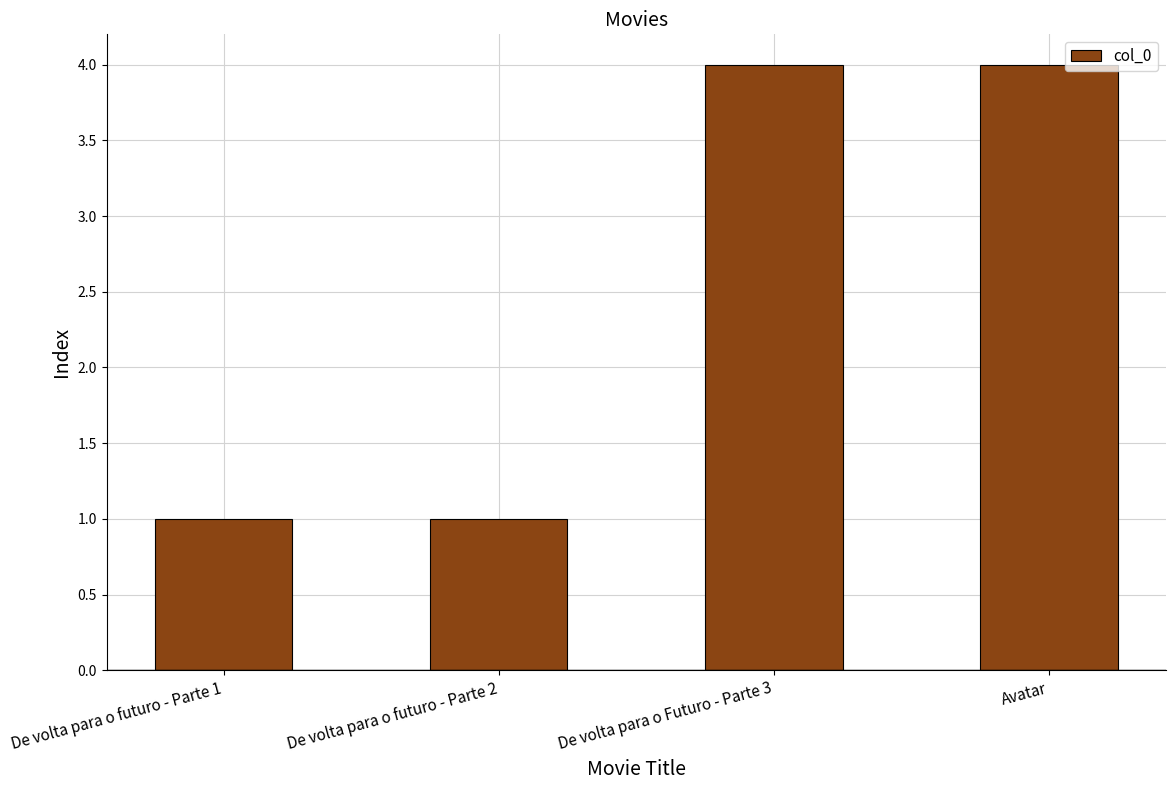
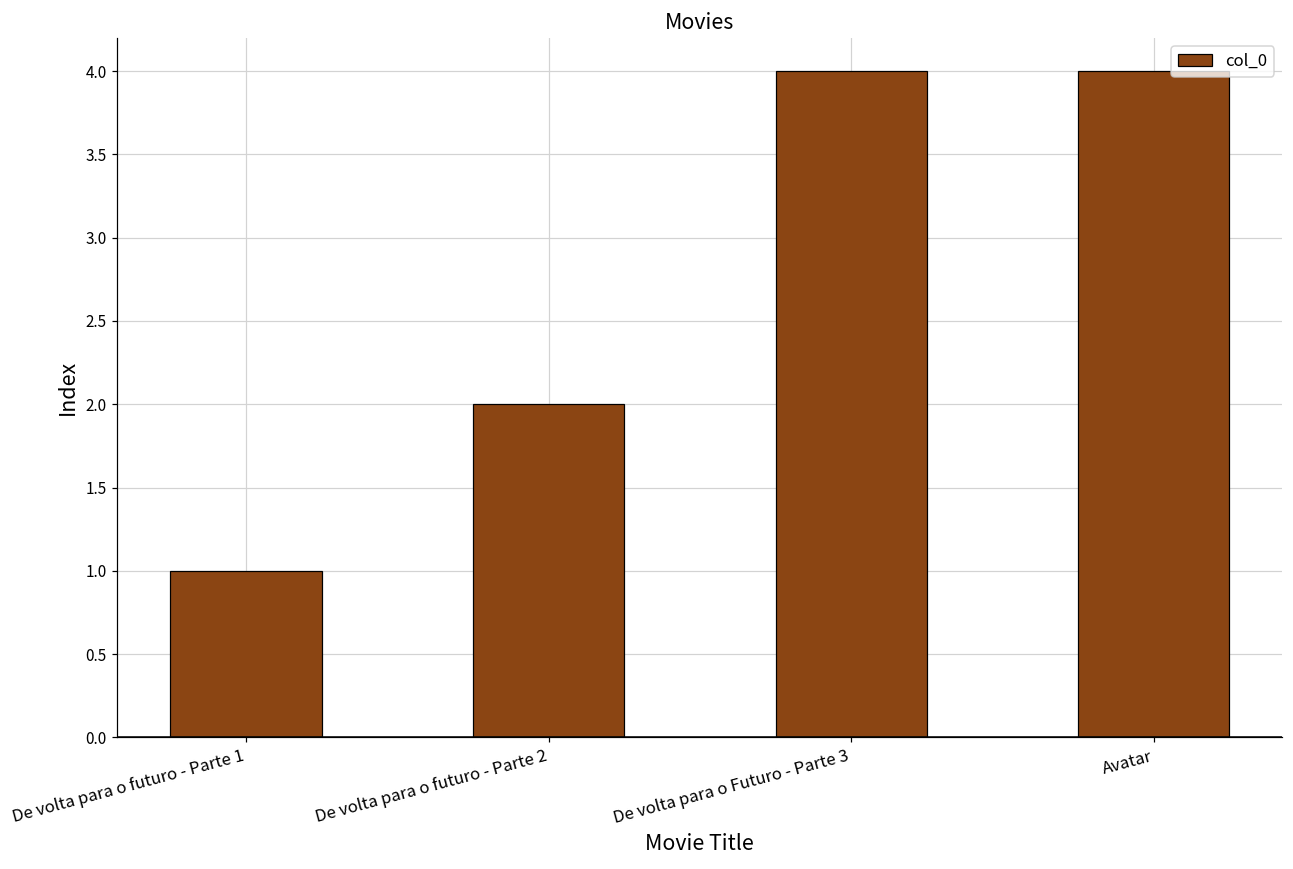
De volta para o futuro - Parte 2: 1 -> 2
